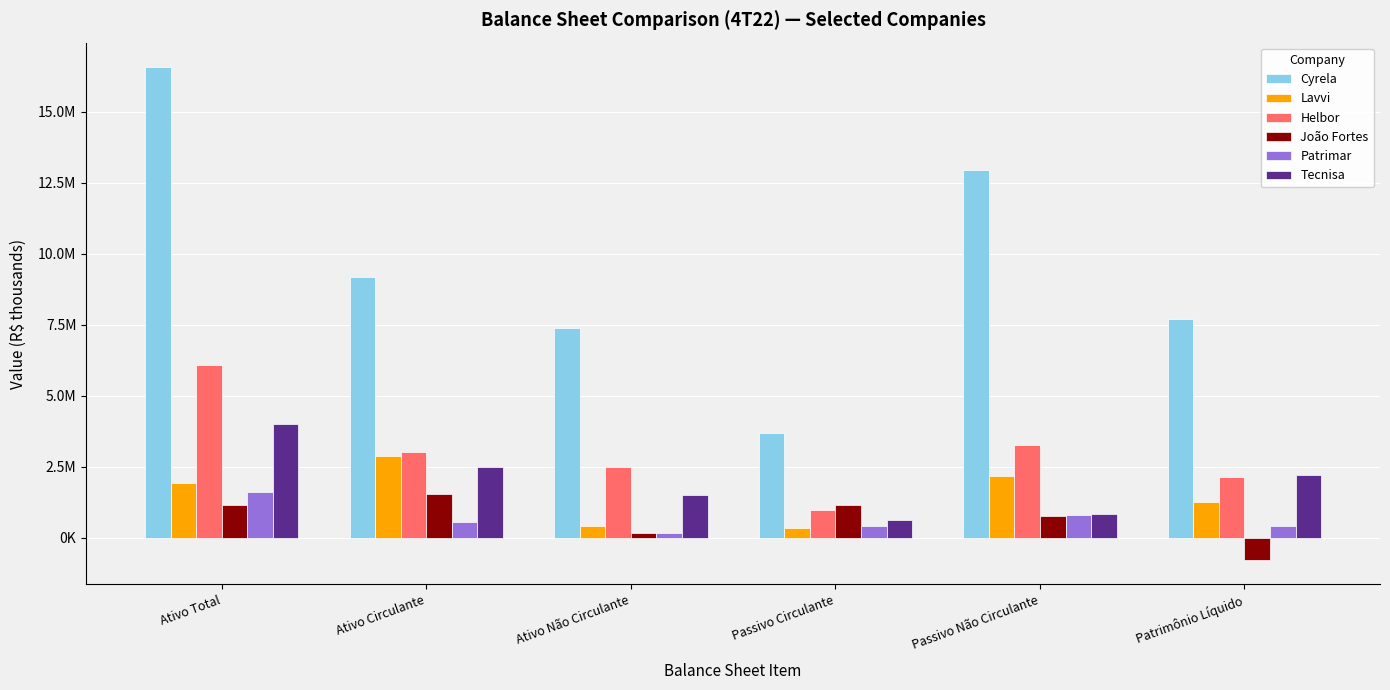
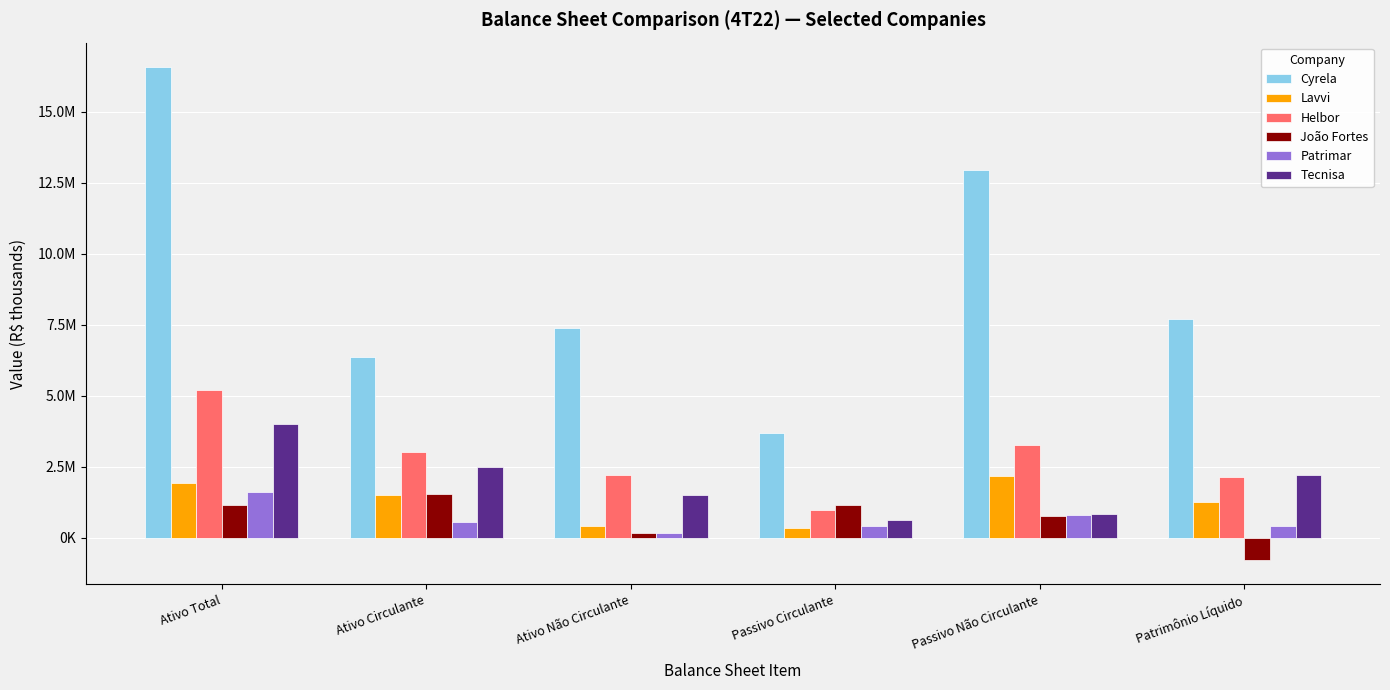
Helbor, Ativo Total: 6100000 -> 5200000
Cyrela, Ativo Circulante: 9200000 -> 6400000
Lavvi, Ativo Circulante: 2900000 -> 1500000
Helbor, Ativo Não Circulante: 2500000 -> 2200000
